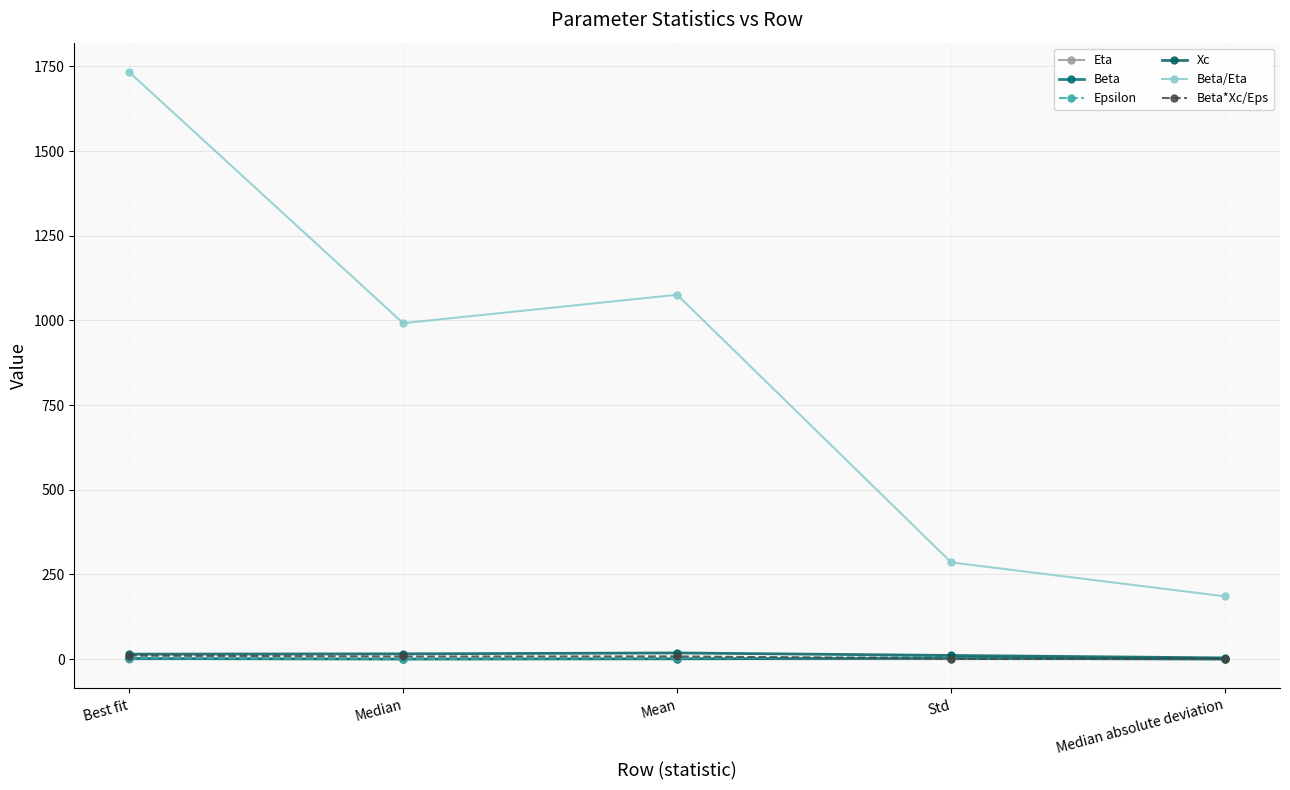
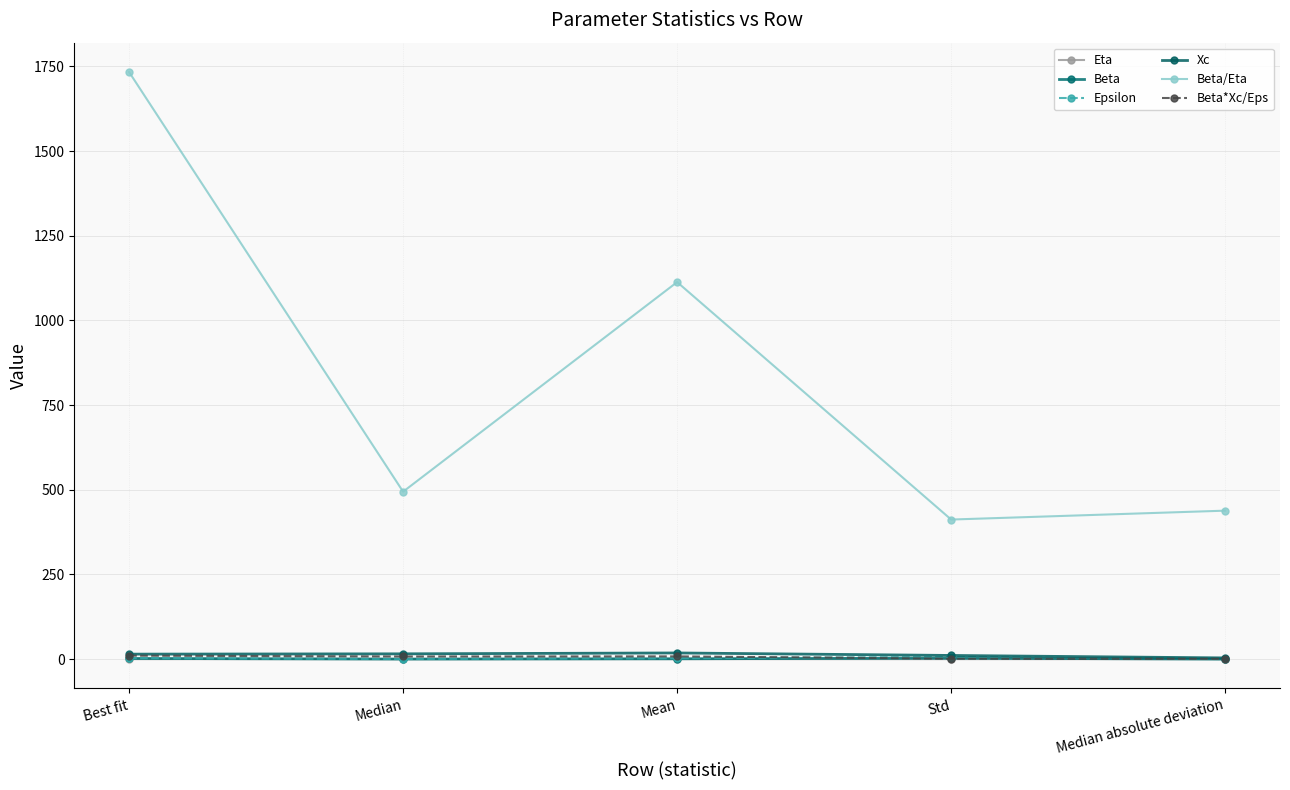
Beta/Eta, Median: 990 -> 490
Beta/Eta, Mean: 1080 -> 1110
Beta/Eta, Std: 290 -> 410
Beta/Eta, Median absolute deviation: 190 -> 440
